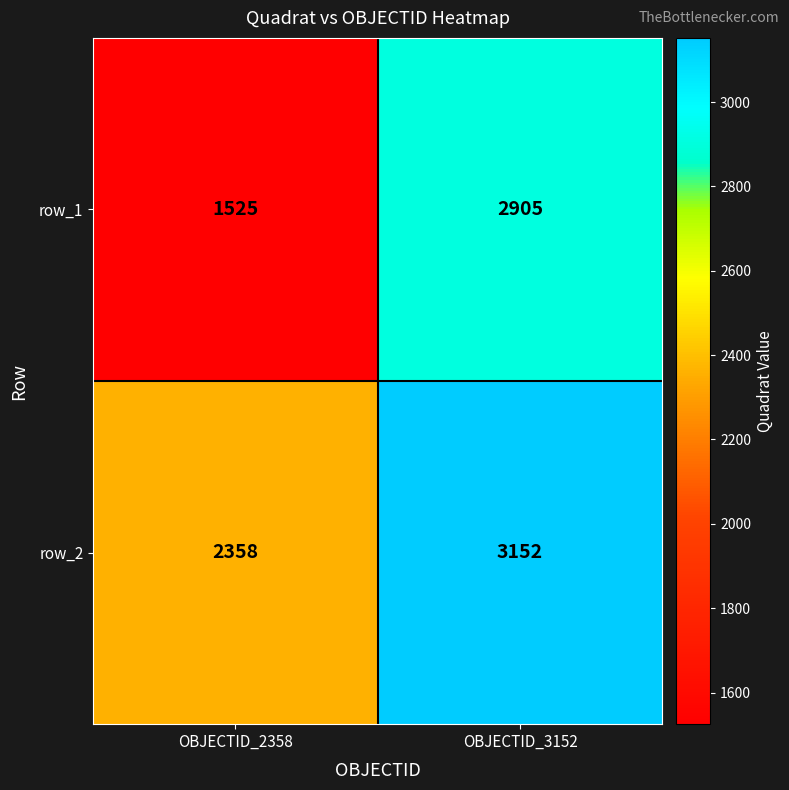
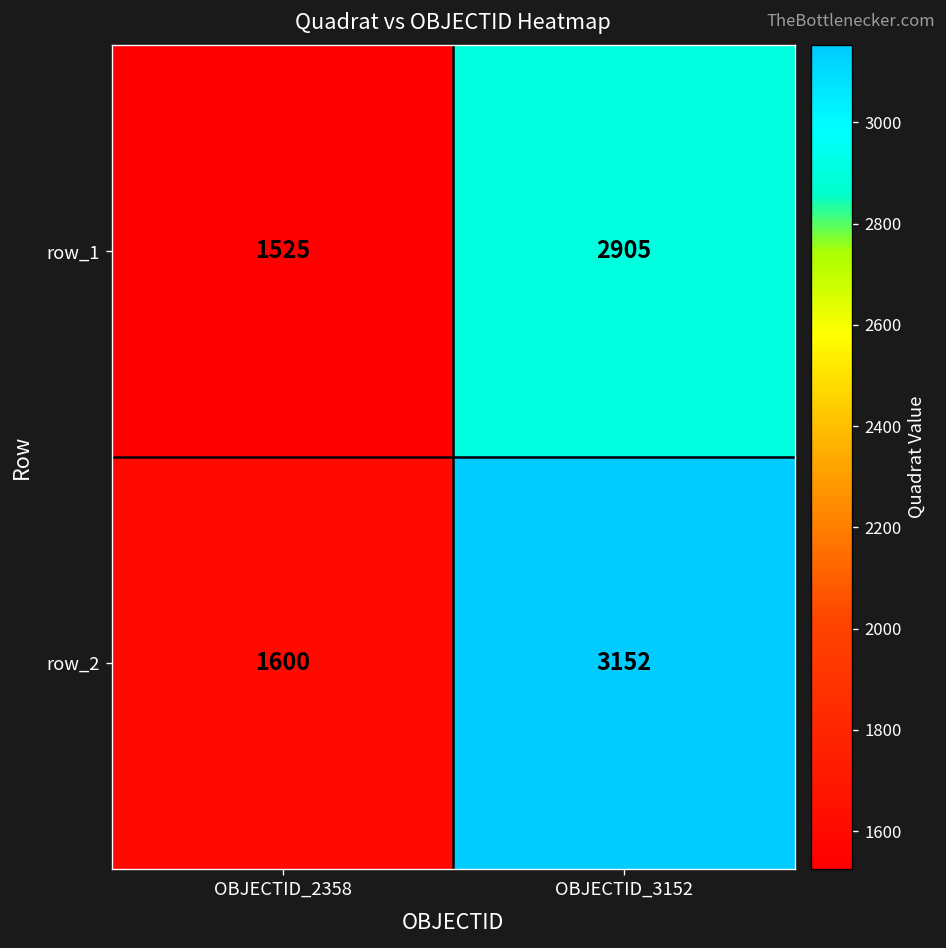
row_2, OBJECTID_2358: 2358 -> 1600
